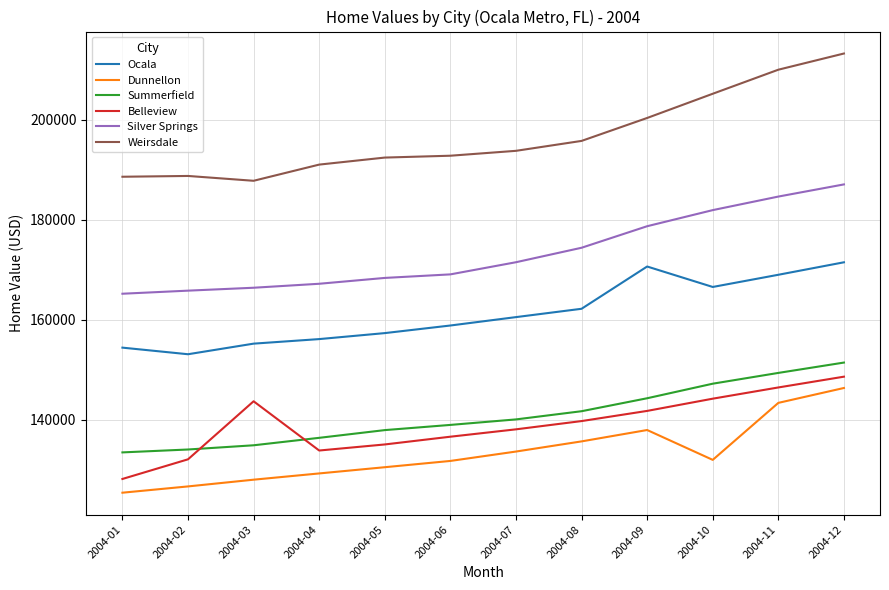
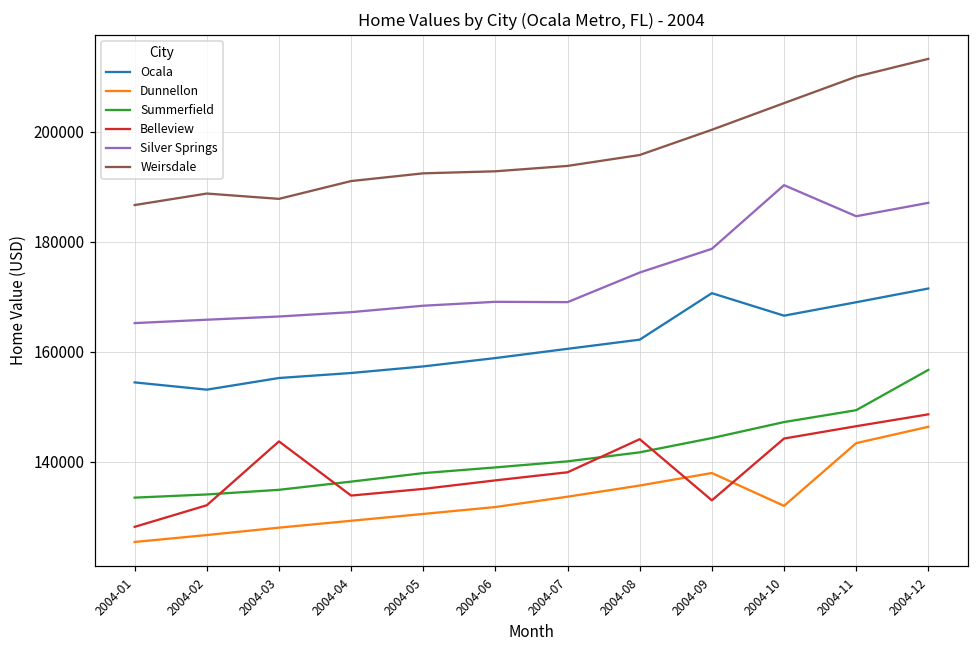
Weirsdale, 2004-01: 189000 -> 187000
Silver Springs, 2004-07: 171000 -> 169000
Belleview, 2004-08: 140000 -> 144000
Belleview, 2004-09: 142000 -> 133000
Silver Springs, 2004-10: 182000 -> 190000
Summerfield, 2004-12: 151000 -> 157000
